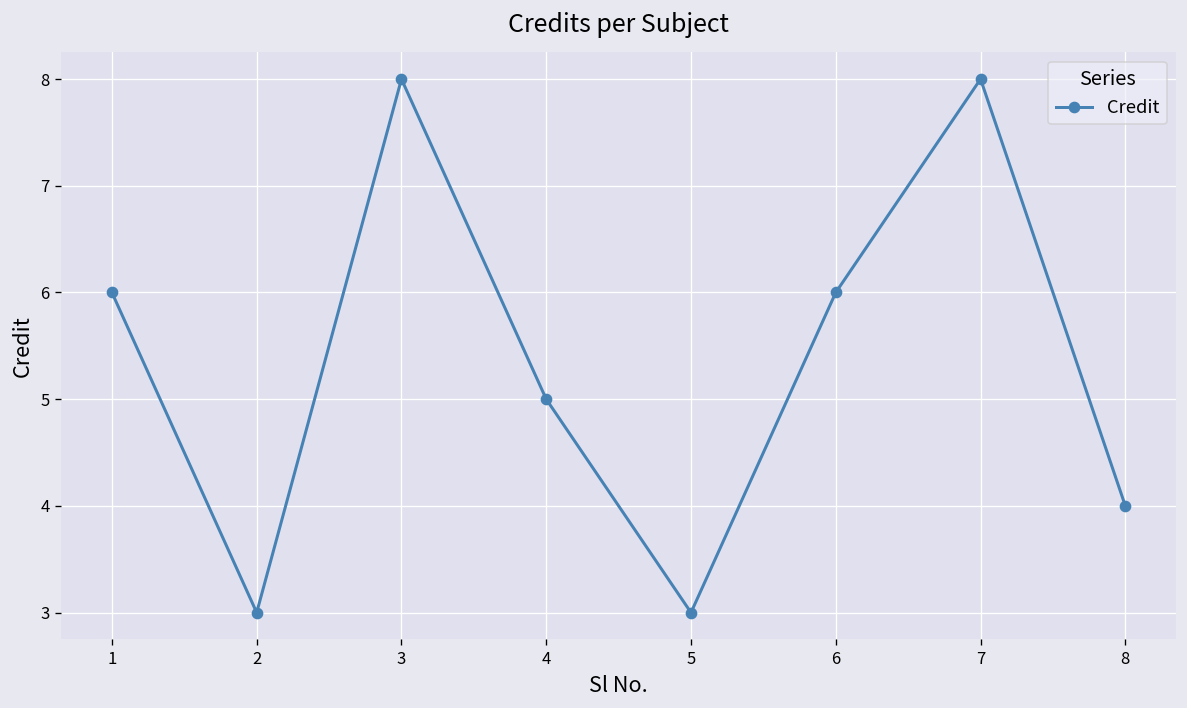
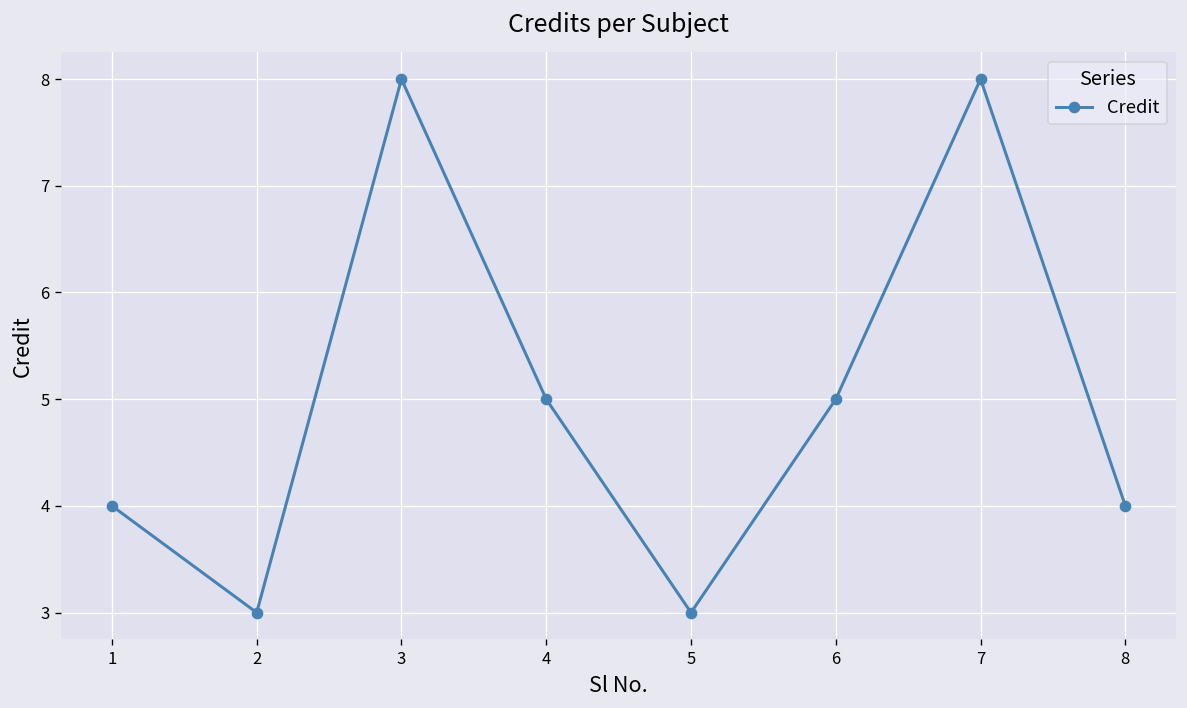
1: 6 -> 4
6: 6 -> 5
